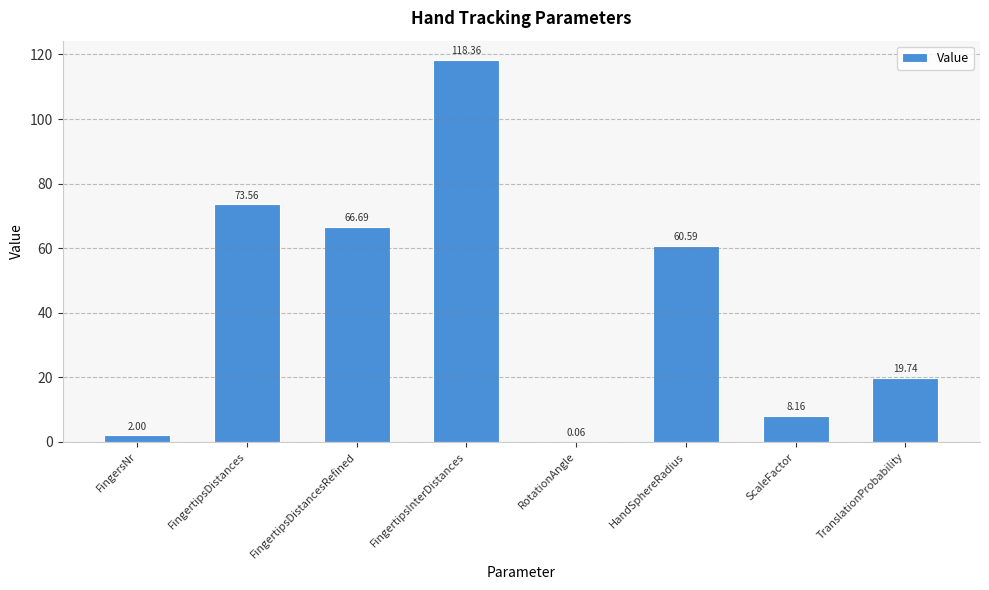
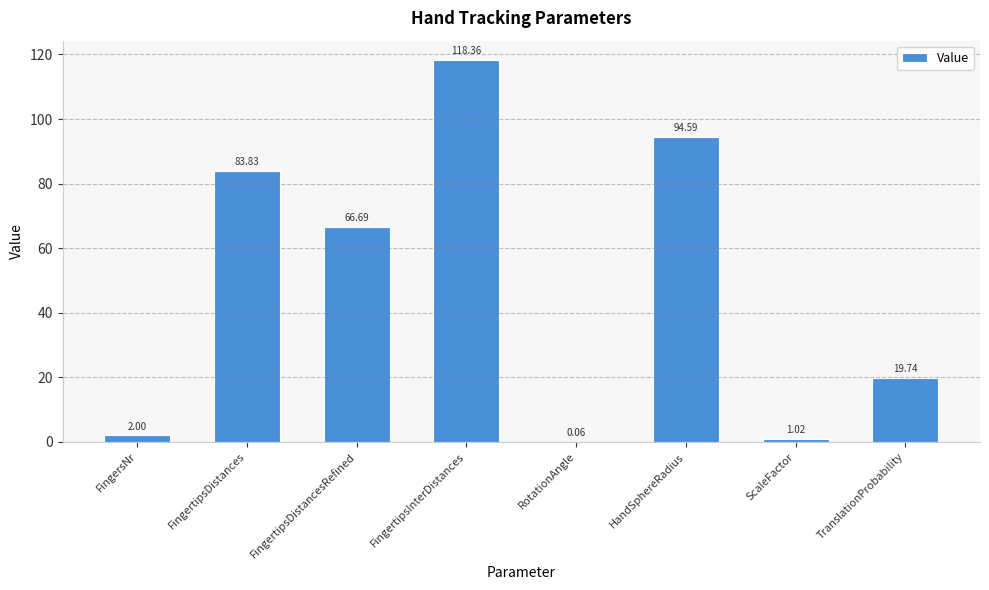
FingertipsDistances: 73.56 -> 83.83
HandSphereRadius: 60.59 -> 94.59
ScaleFactor: 8.16 -> 1.02
